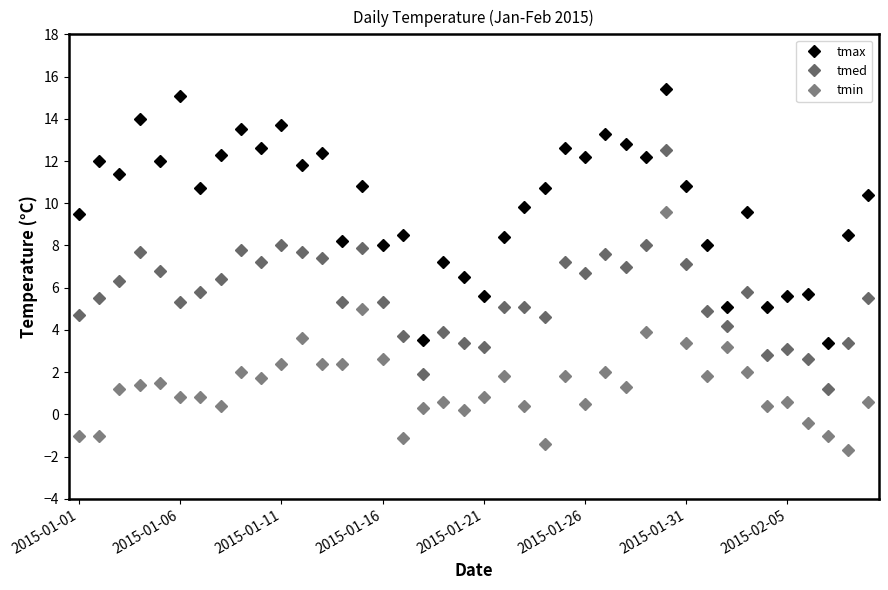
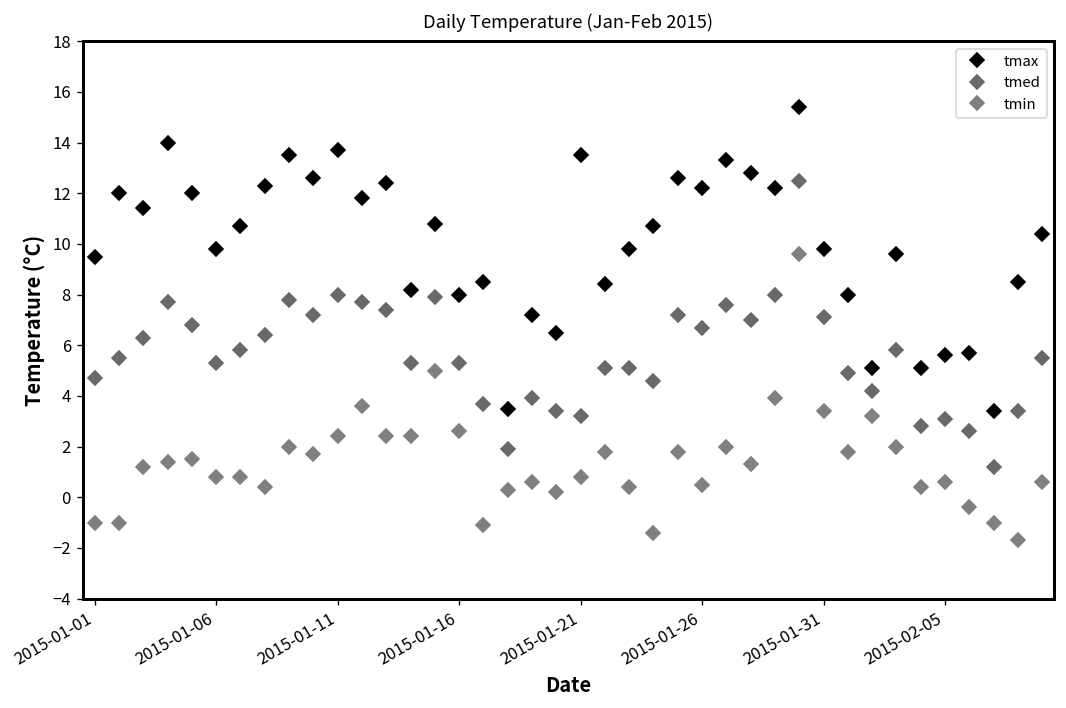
tmax, 2015-01-06: 15.1 -> 9.8
tmax, 2015-01-21: 5.6 -> 13.5
tmax, 2015-01-31: 10.8 -> 9.8
